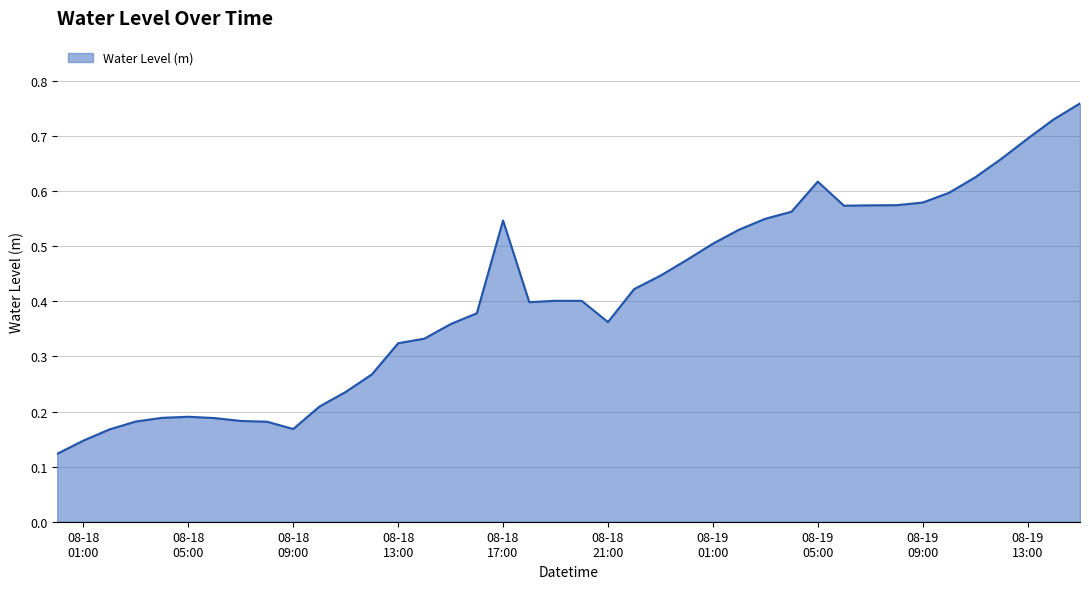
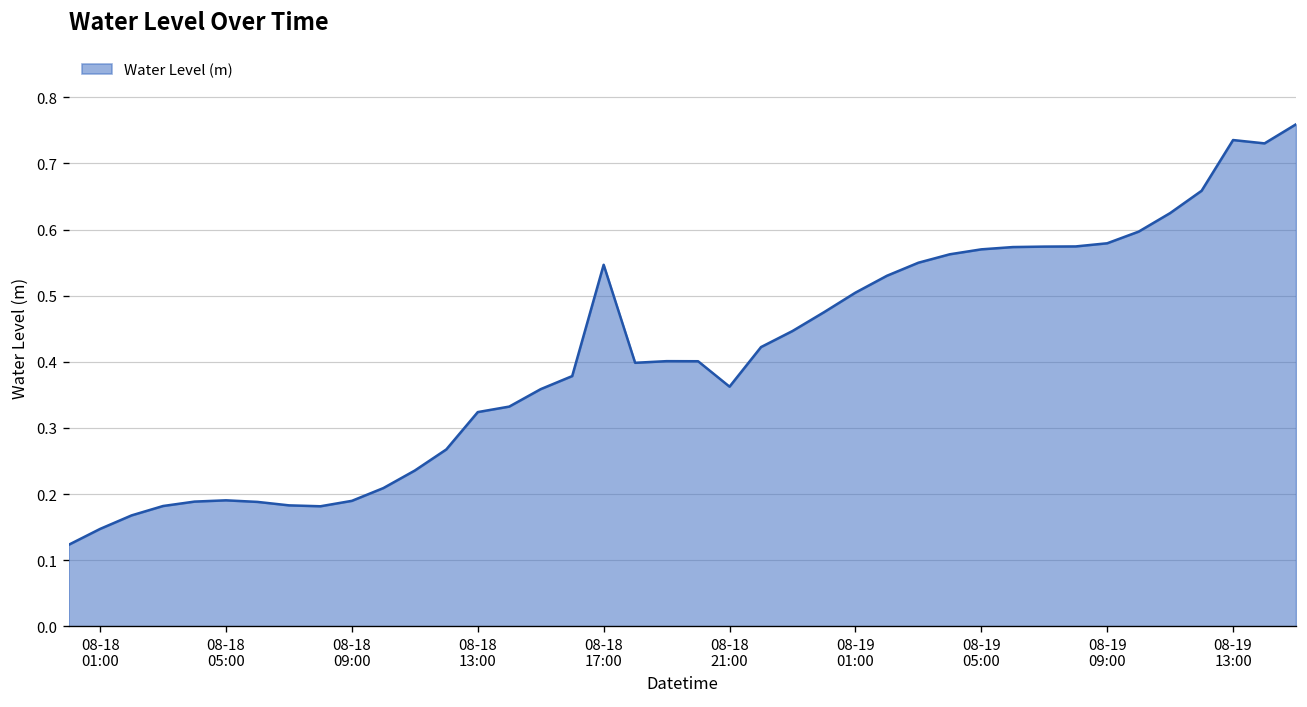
08-18 09:00: 0.17 -> 0.19
08-19 05:00: 0.62 -> 0.57
08-19 13:00: 0.70 -> 0.74
